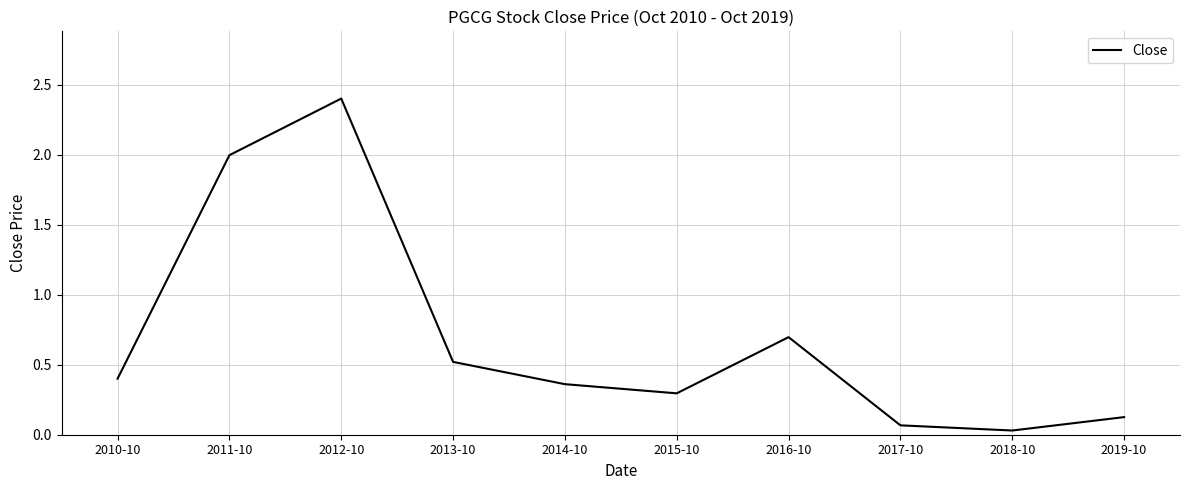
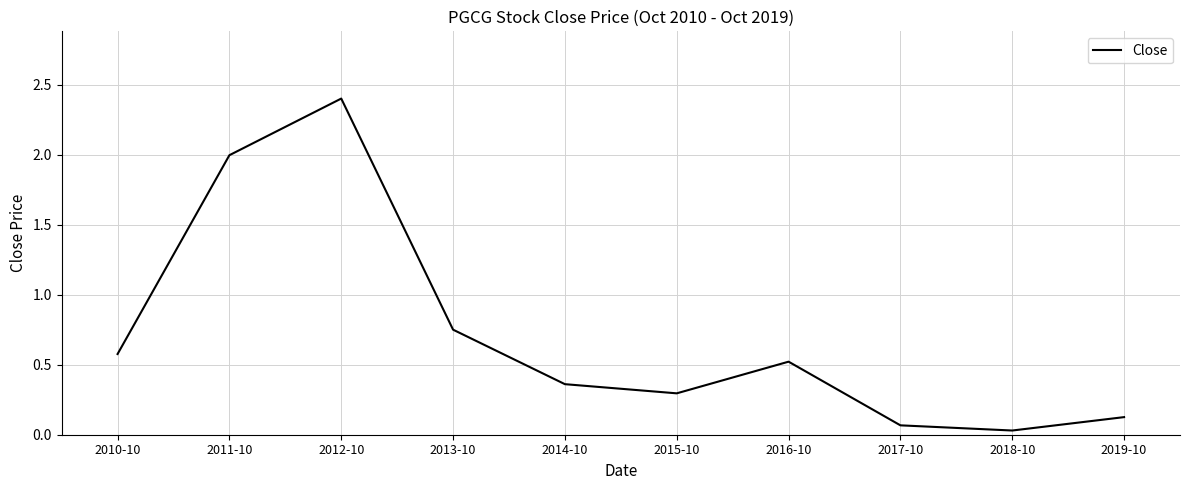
2010-10: 0.40 -> 0.58
2013-10: 0.52 -> 0.75
2016-10: 0.70 -> 0.52
